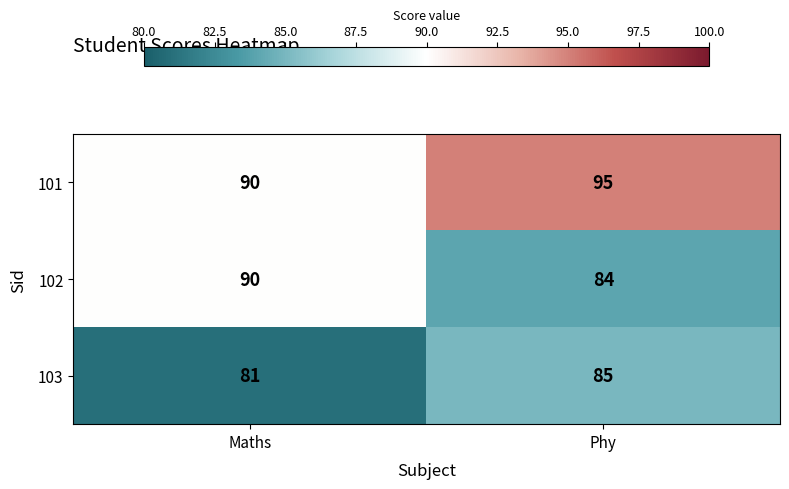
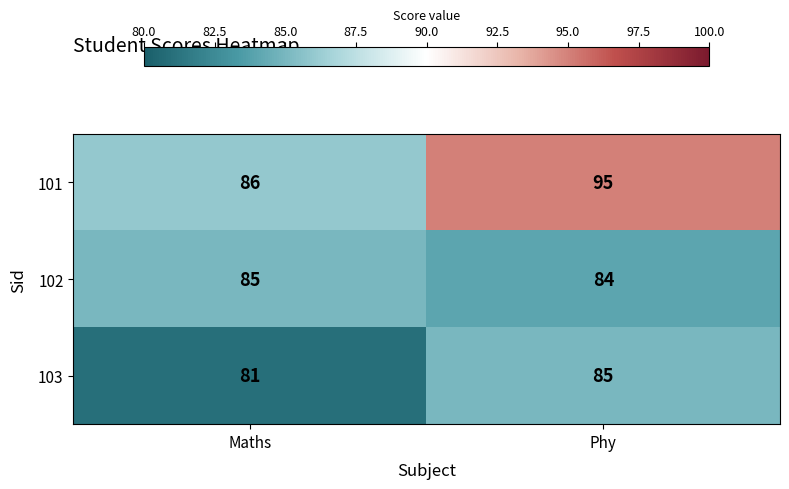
101, Maths: 90 -> 86
102, Maths: 90 -> 85
